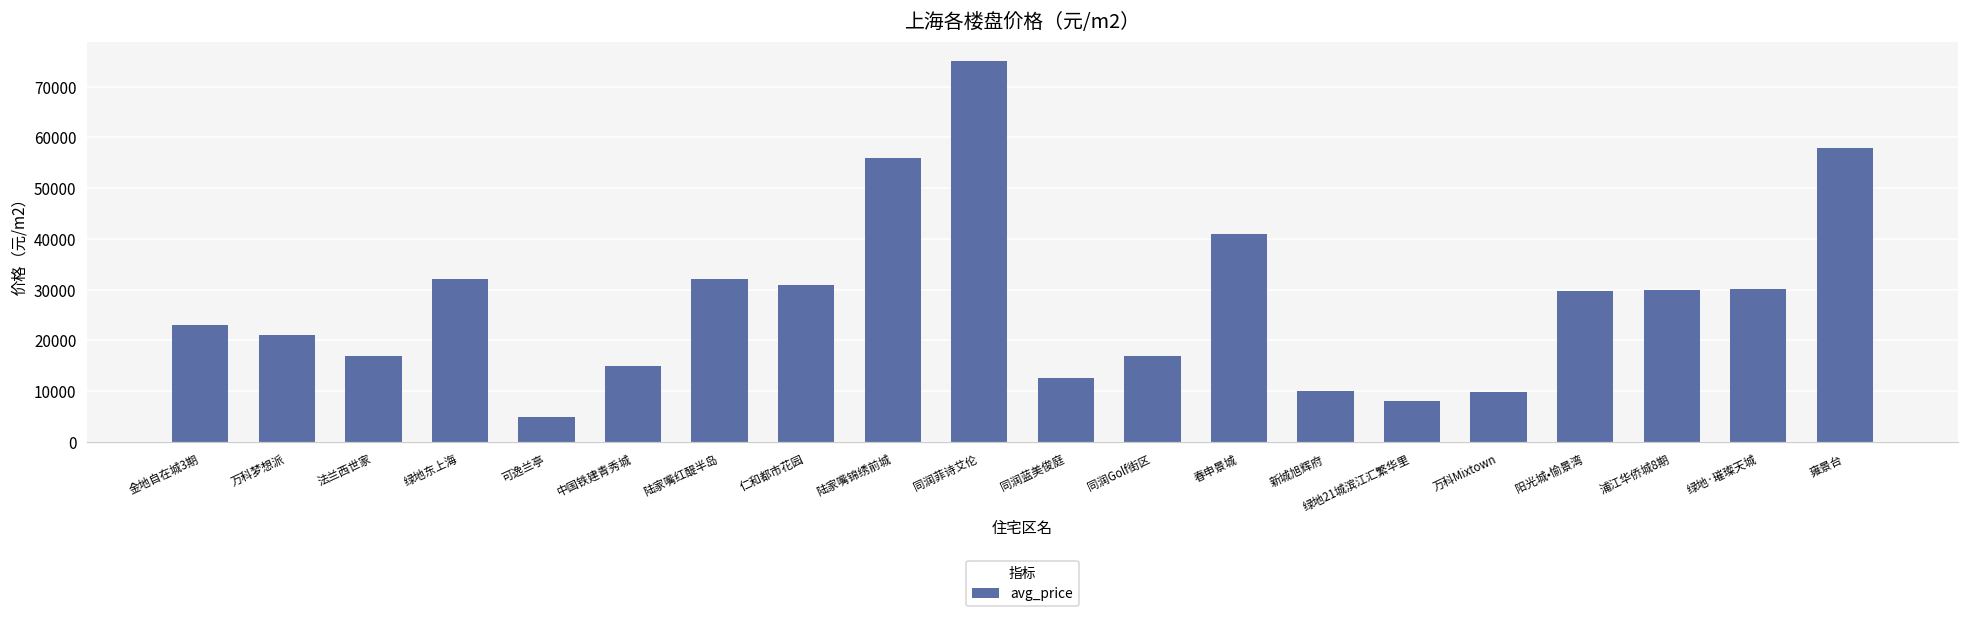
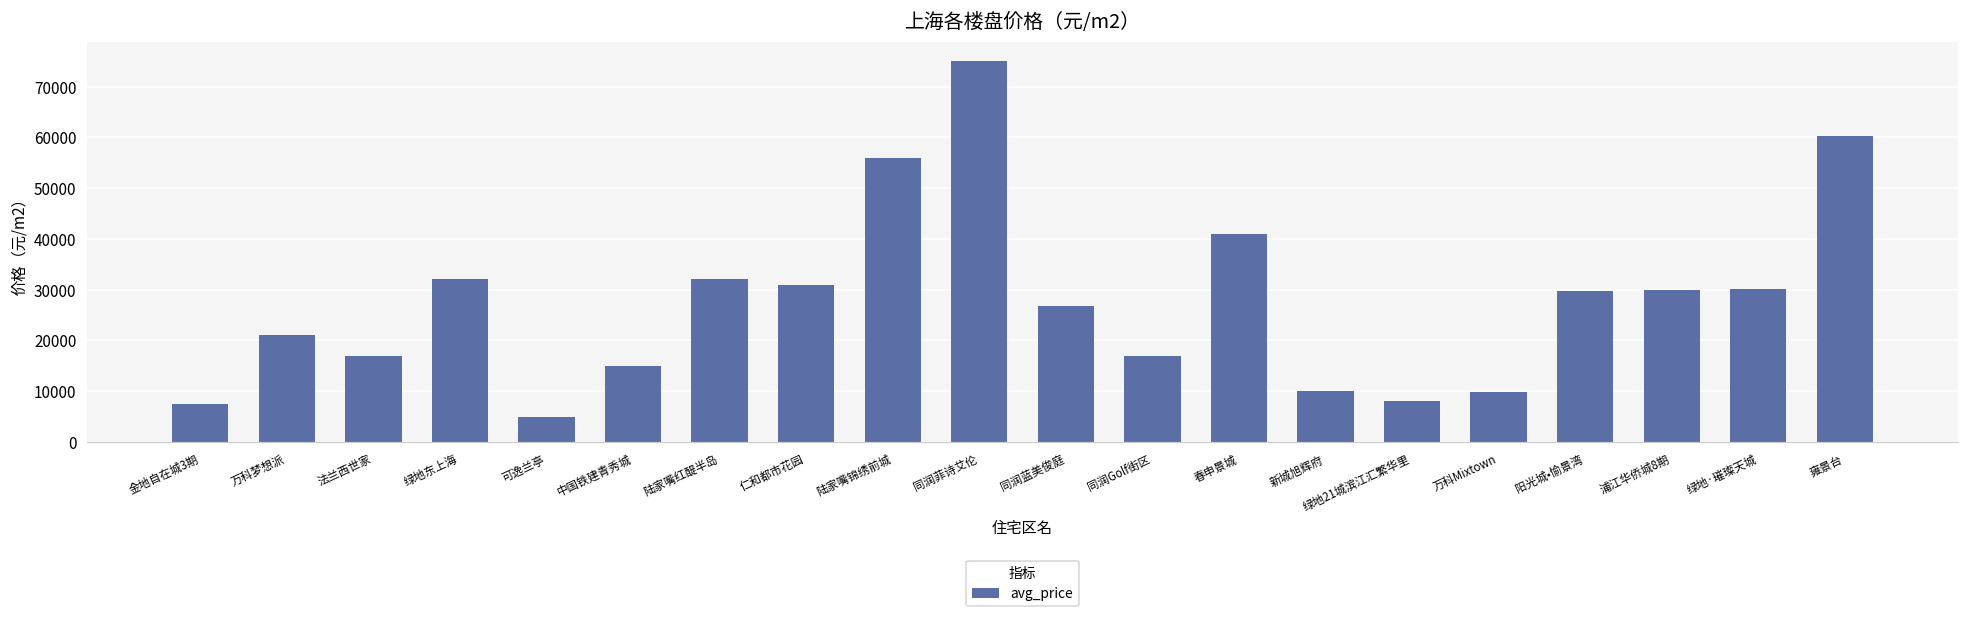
金地自在城3期: 23000 -> 7000
同润蓝美俊庭: 13000 -> 27000
雍景台: 58000 -> 60000
